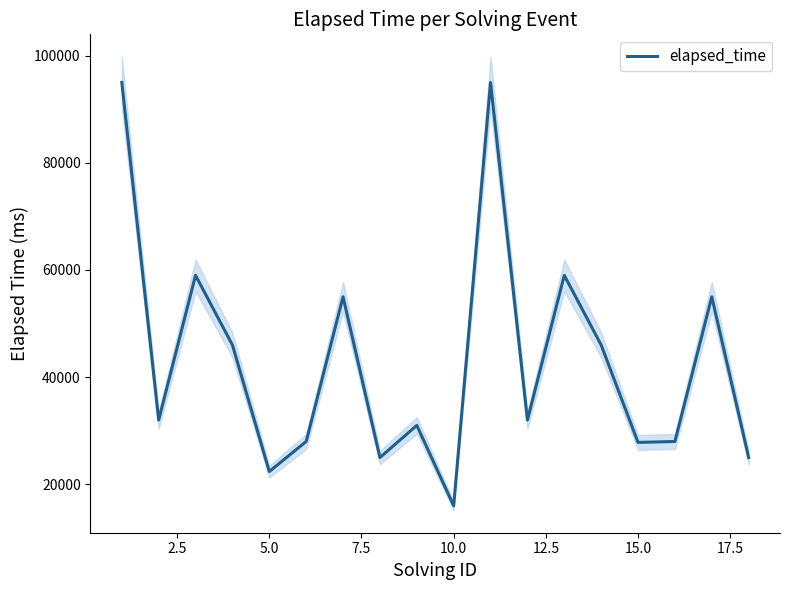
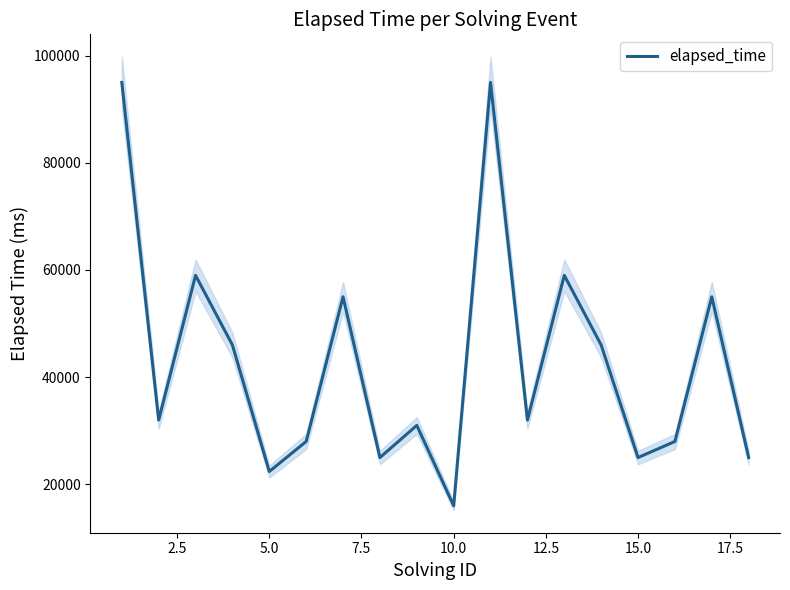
elapsed_time, 15.0: 28000 -> 25000
